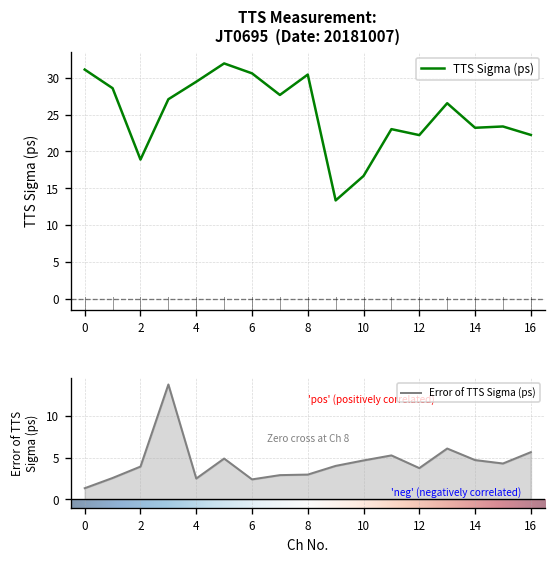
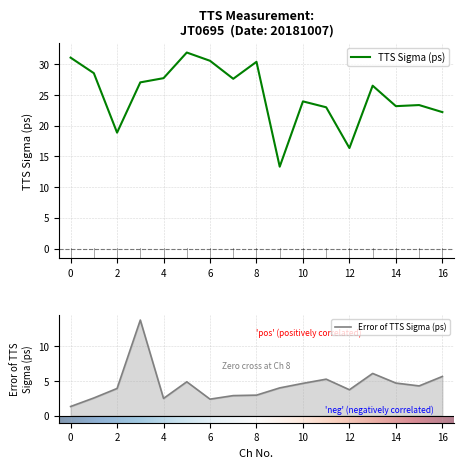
TTS Measurement: JT0695 (Date: 20181007), 4: 29 -> 28
TTS Measurement: JT0695 (Date: 20181007), 10: 17 -> 24
TTS Measurement: JT0695 (Date: 20181007), 12: 22 -> 16
